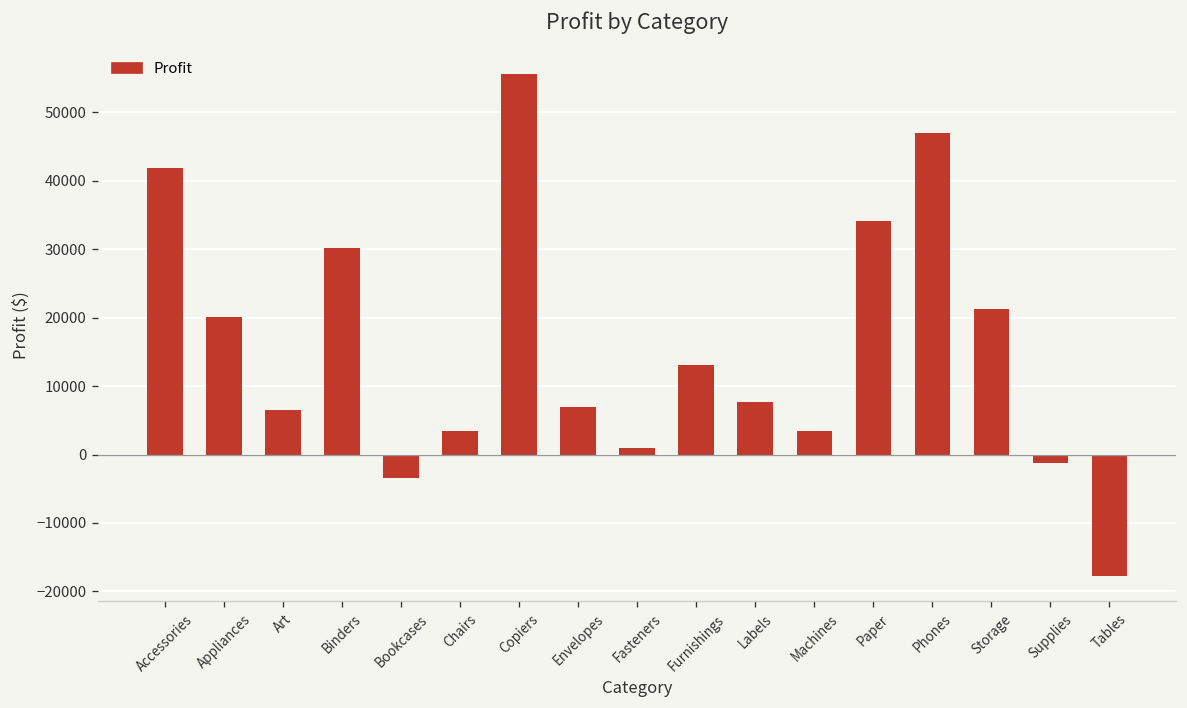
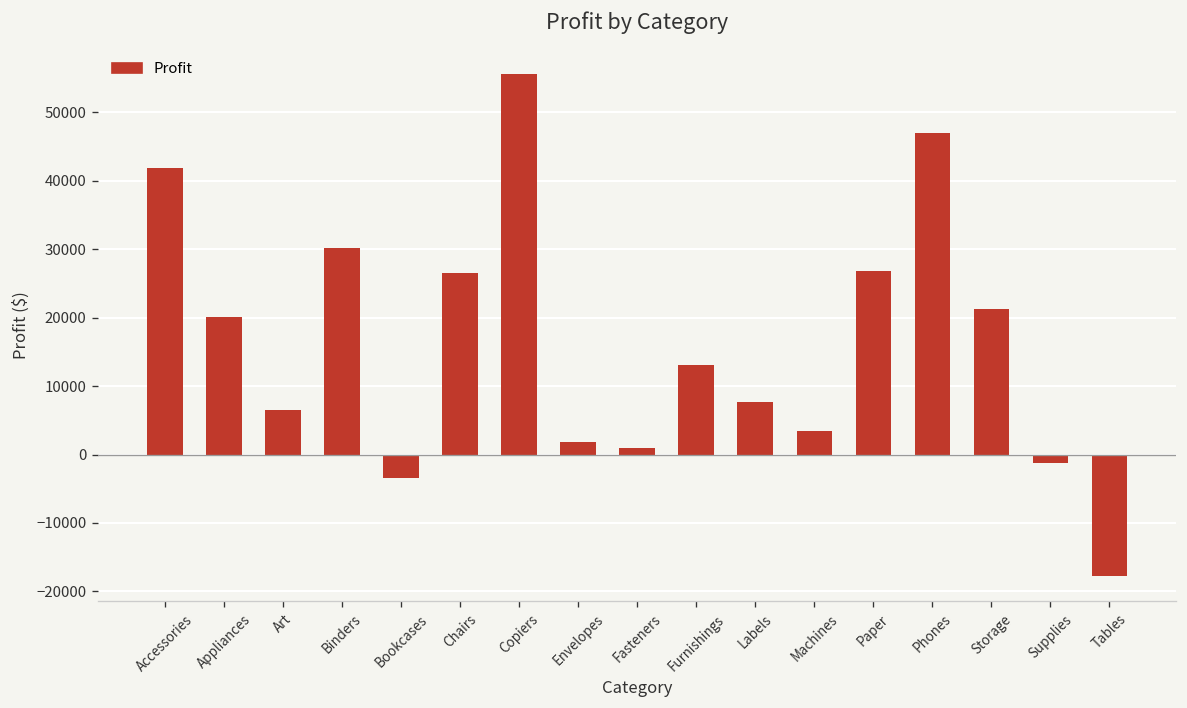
Chairs: 3000 -> 27000
Envelopes: 7000 -> 2000
Paper: 34000 -> 27000
